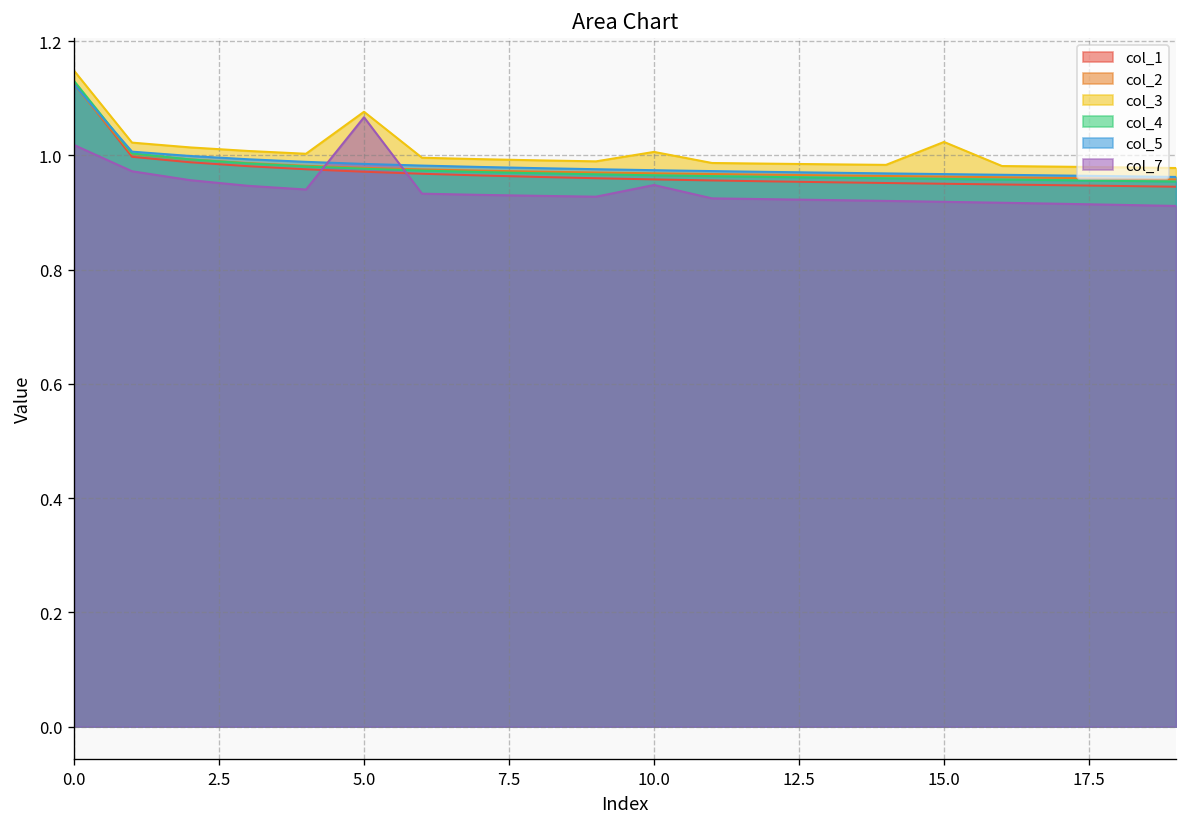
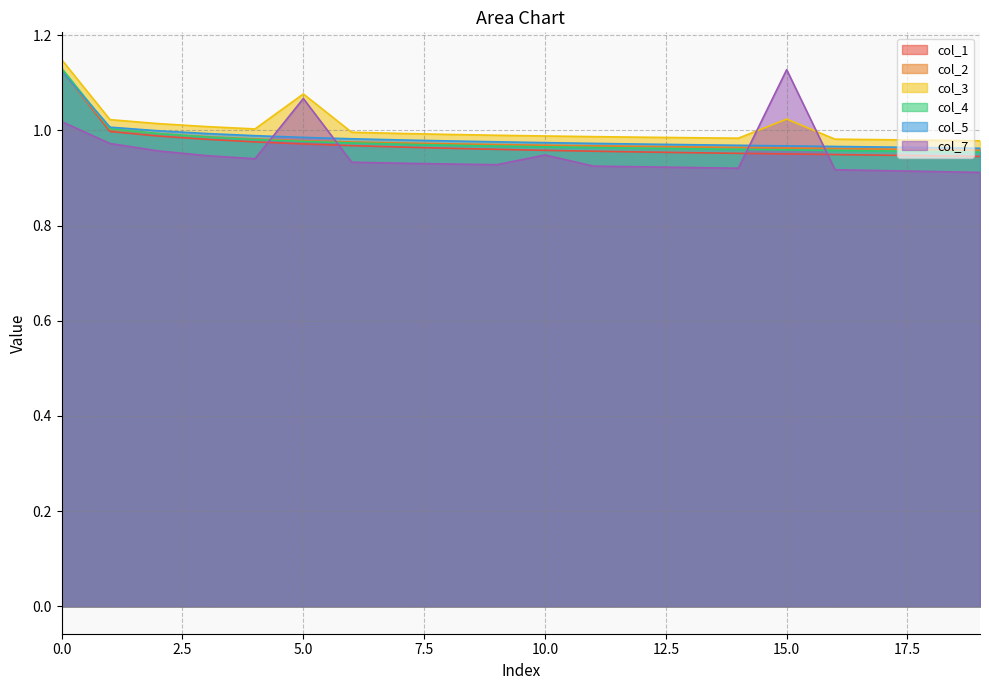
col_3, 10.0: 1.01 -> 0.99
col_7, 15.0: 0.92 -> 1.13
